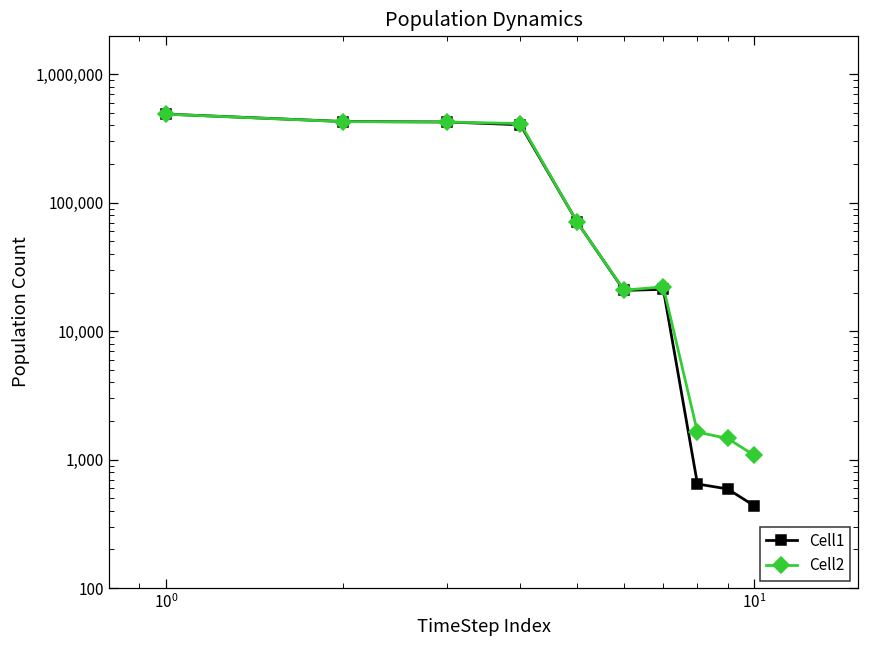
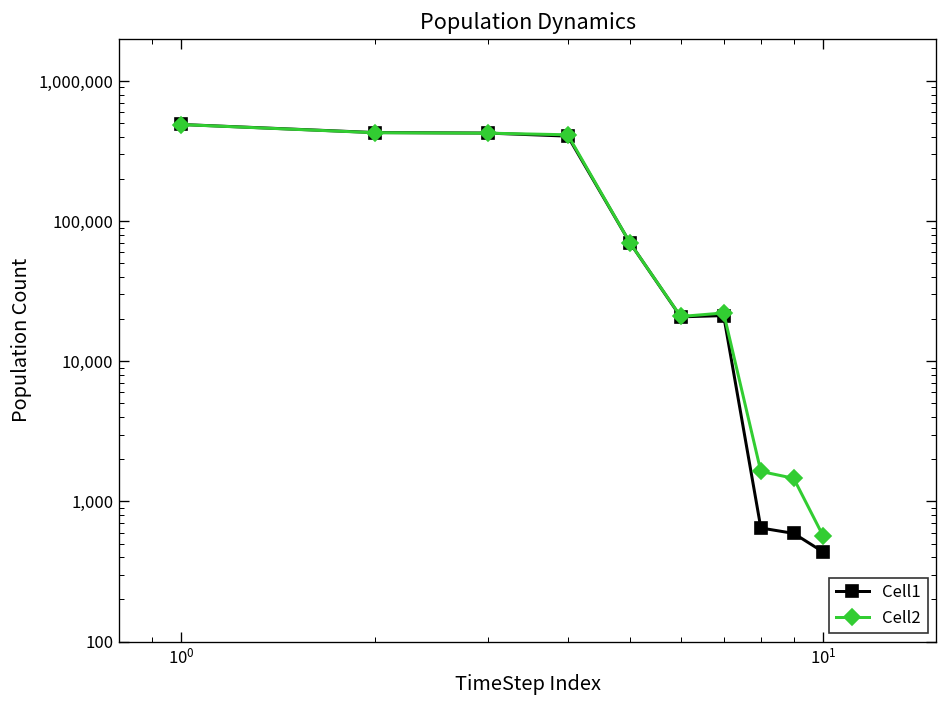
Cell2, 10^1: 1,100 -> 600
